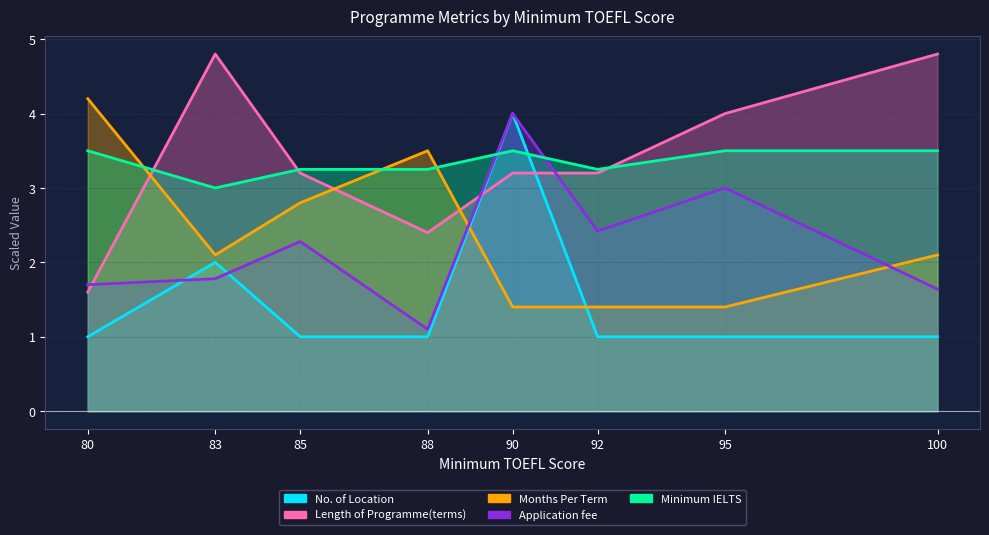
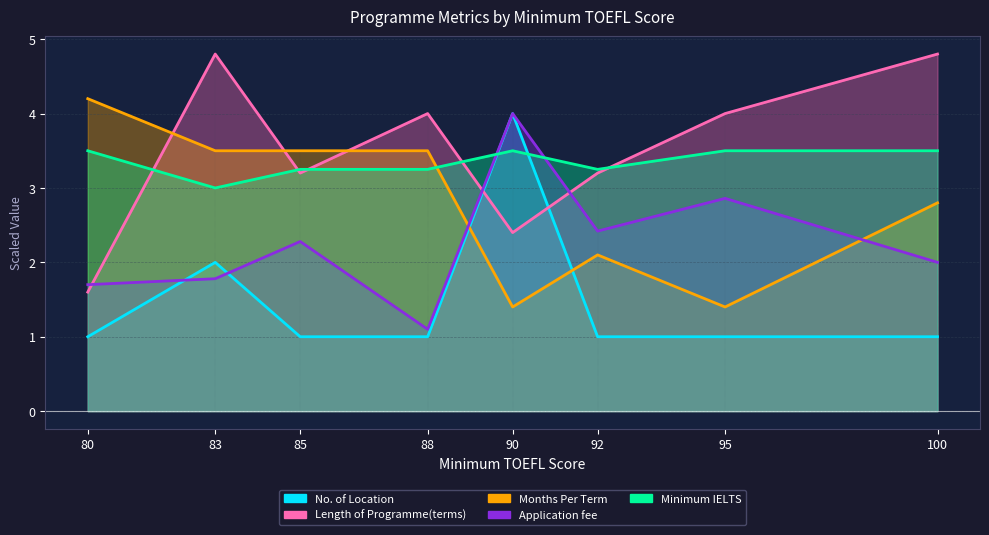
Months Per Term, 83: 2.1 -> 3.5
Months Per Term, 85: 2.8 -> 3.5
Length of Programme(terms), 88: 2.4 -> 4.0
Length of Programme(terms), 90: 3.2 -> 2.4
Months Per Term, 92: 1.4 -> 2.1
Application fee, 95: 3.0 -> 2.9
Months Per Term, 100: 2.1 -> 2.8
Application fee, 100: 1.6 -> 2.0
